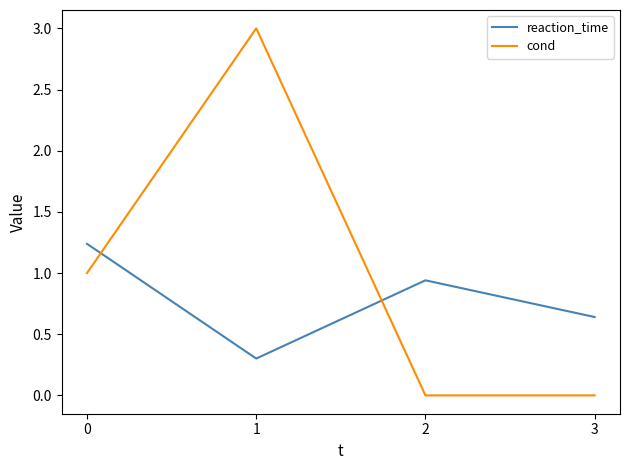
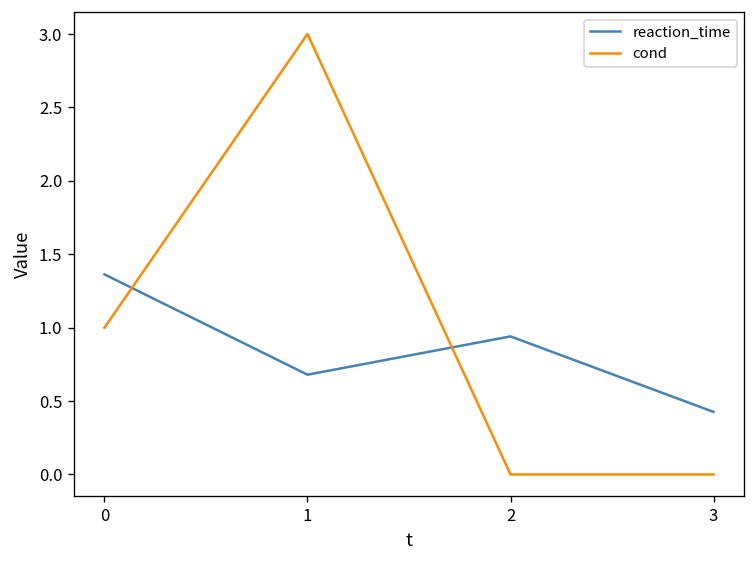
reaction_time, 0: 1.24 -> 1.36
reaction_time, 1: 0.30 -> 0.68
reaction_time, 3: 0.64 -> 0.43
